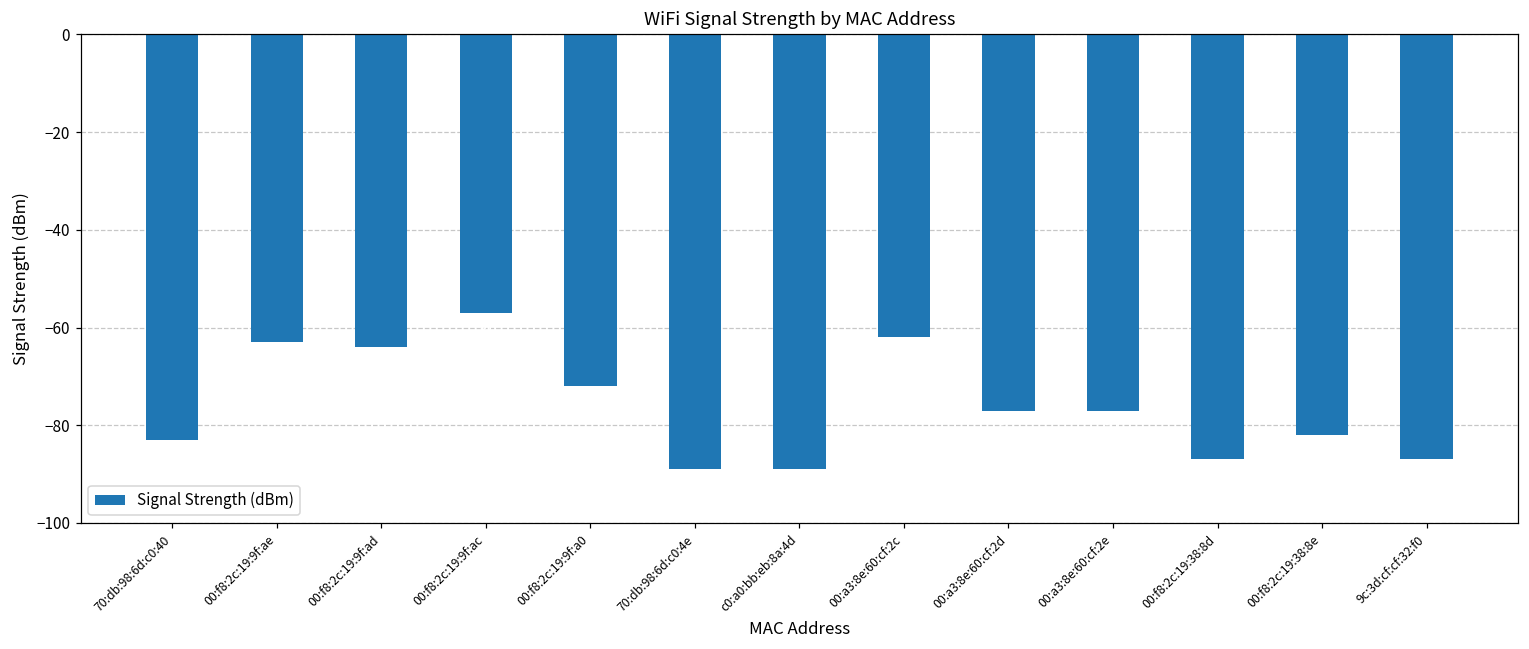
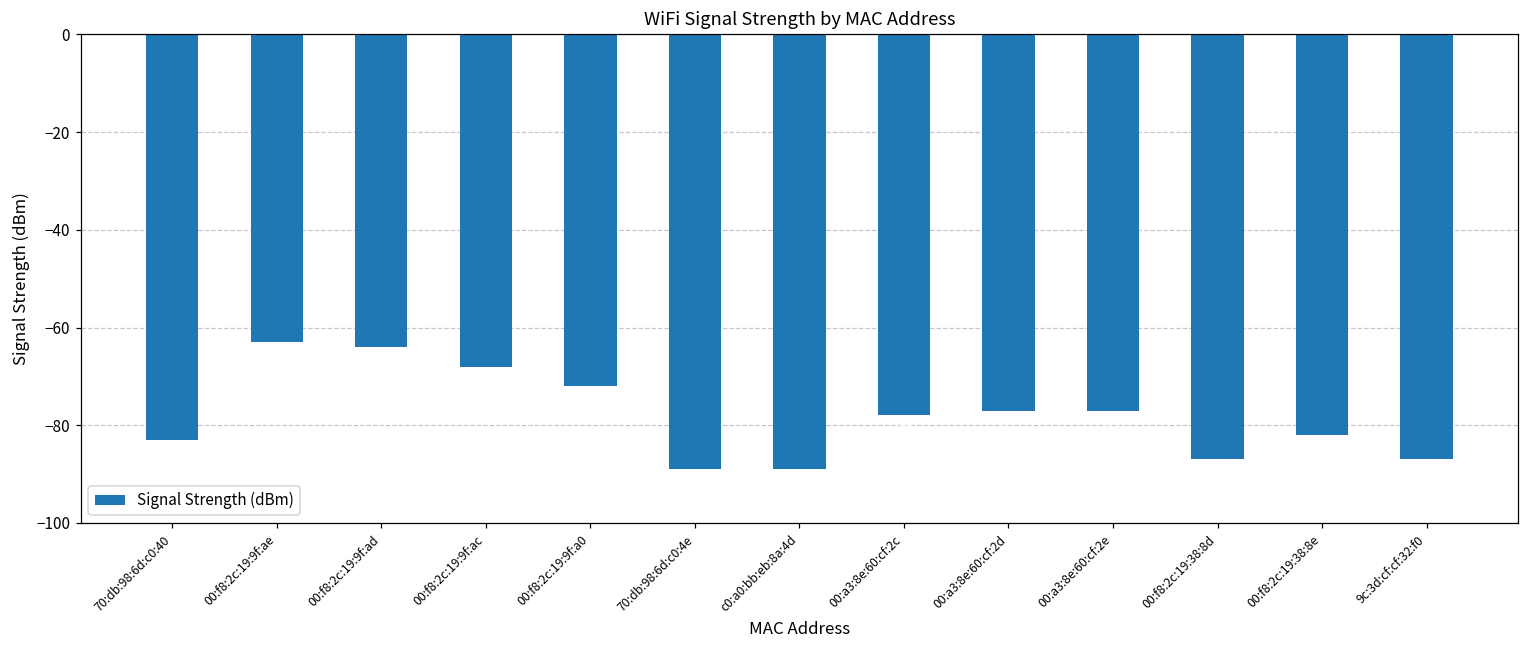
00:f8:2c:19:9f:ac: -57 -> -68
00:a3:8e:60:cf:2c: -62 -> -78
